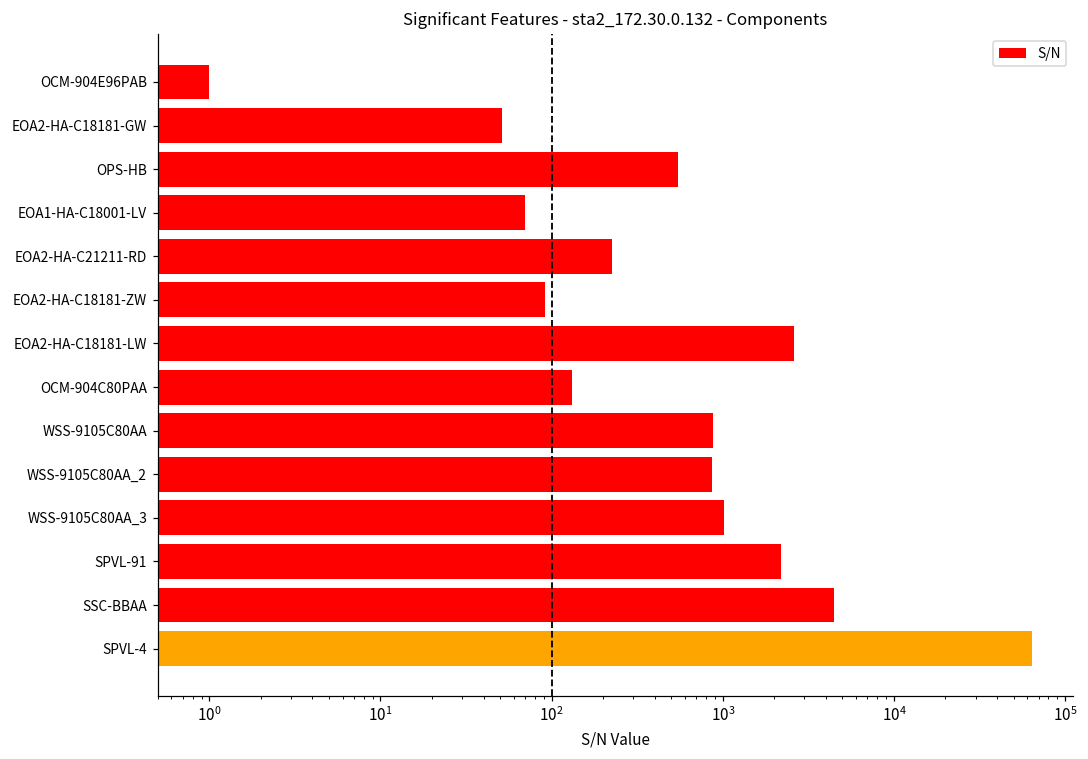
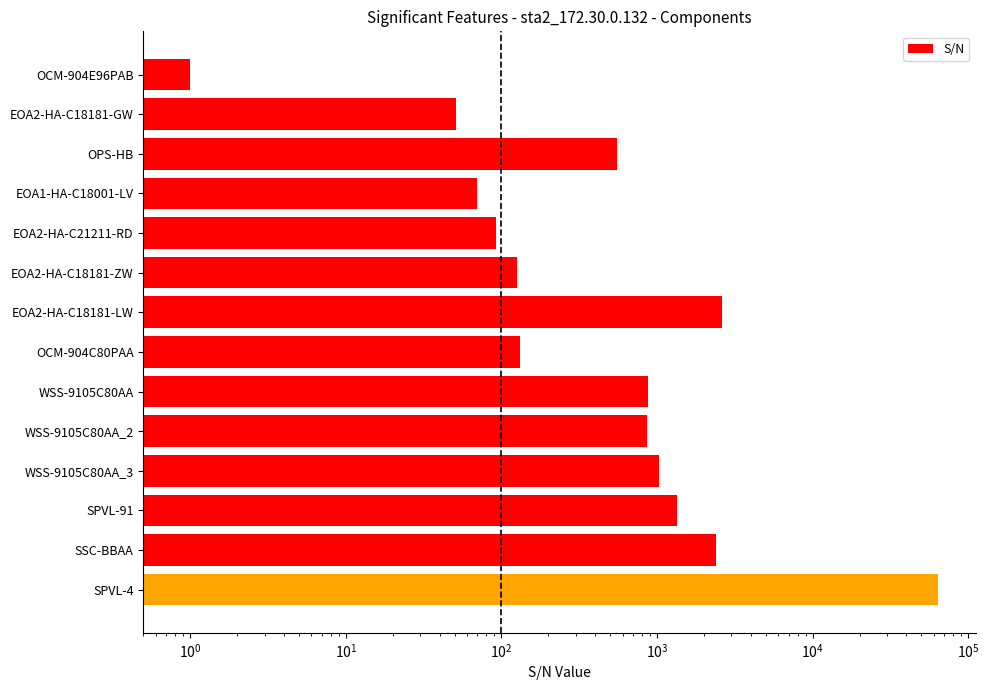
EOA2-HA-C21211-RD: 230 -> 90
EOA2-HA-C18181-ZW: 90 -> 130
SPVL-91: 2200 -> 1300
SSC-BBAA: 4500 -> 2400
